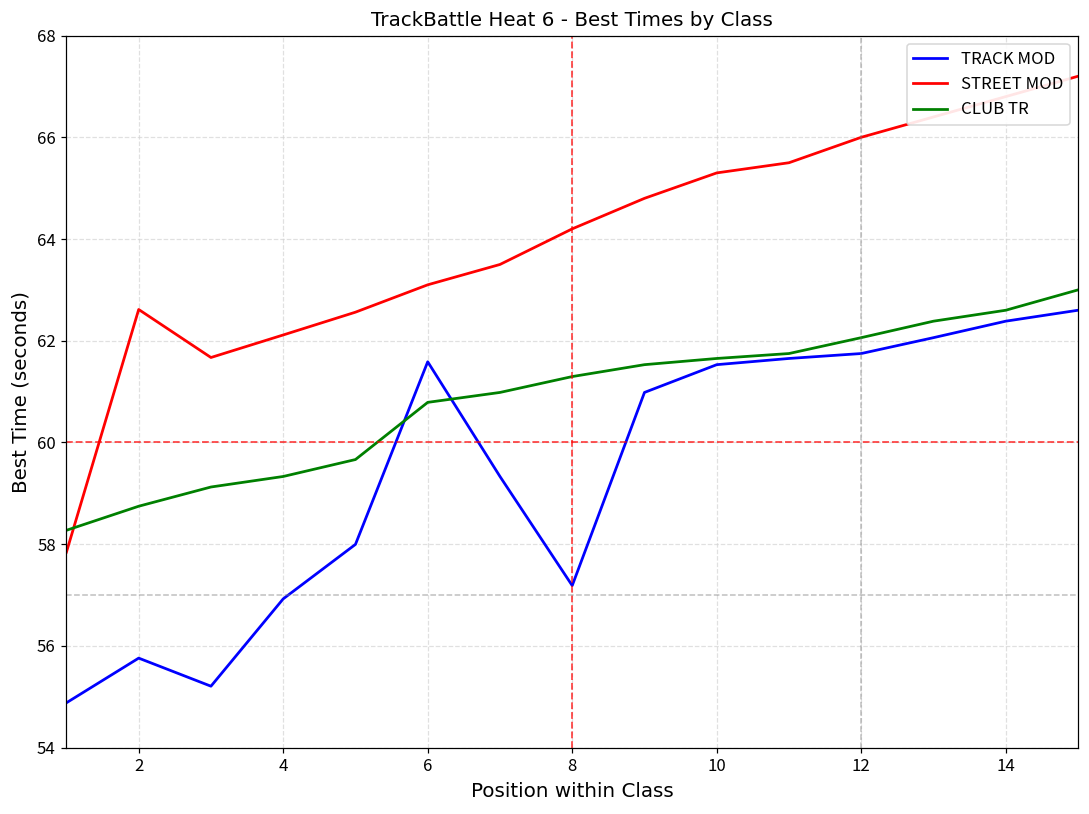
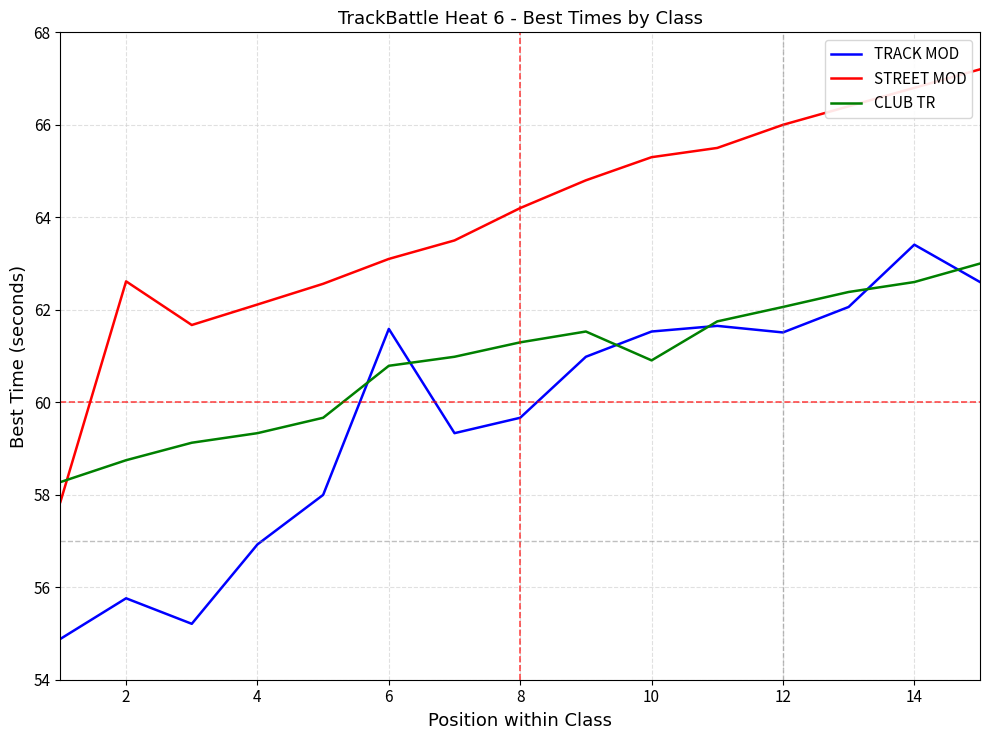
TRACK MOD, 8: 57.2 -> 59.7
CLUB TR, 10: 61.7 -> 60.9
TRACK MOD, 12: 61.7 -> 61.5
TRACK MOD, 14: 62.4 -> 63.4
